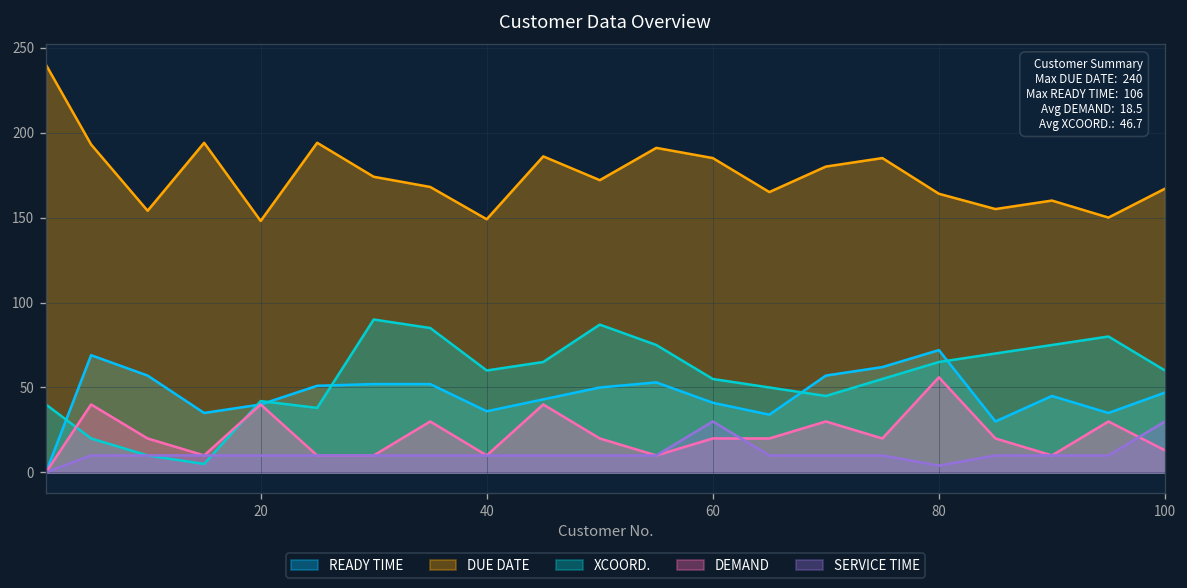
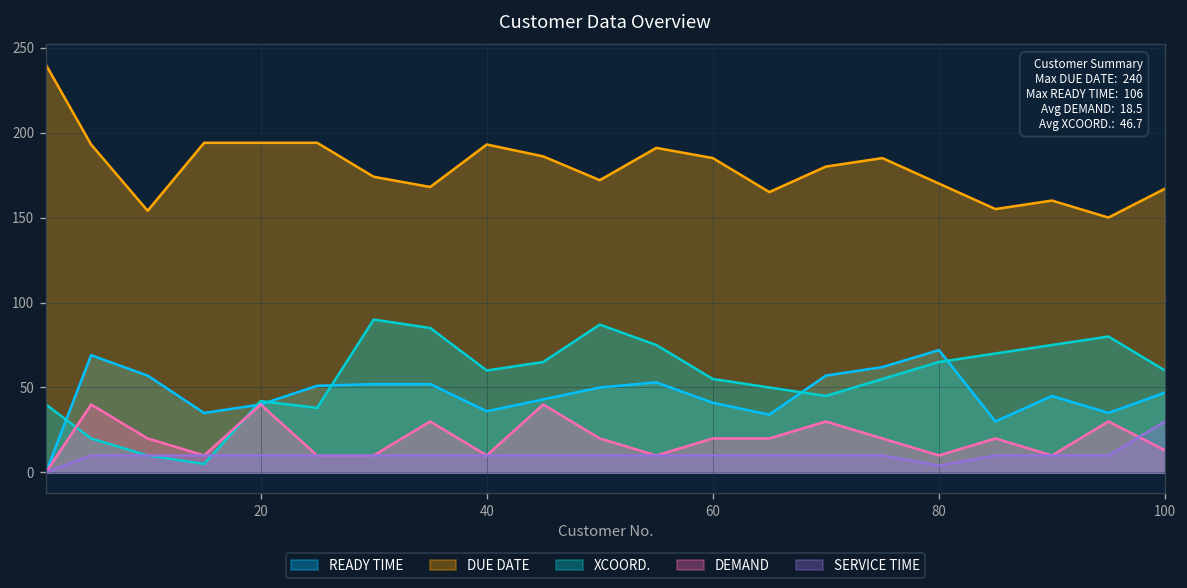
DUE DATE, 20: 148 -> 194
DUE DATE, 40: 149 -> 193
SERVICE TIME, 60: 30 -> 10
DUE DATE, 80: 164 -> 170
DEMAND, 80: 56 -> 10
